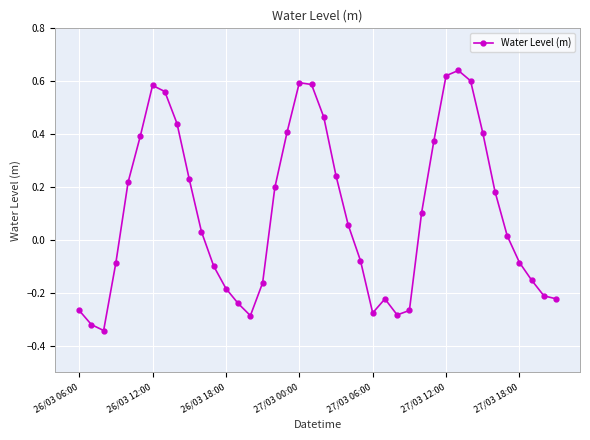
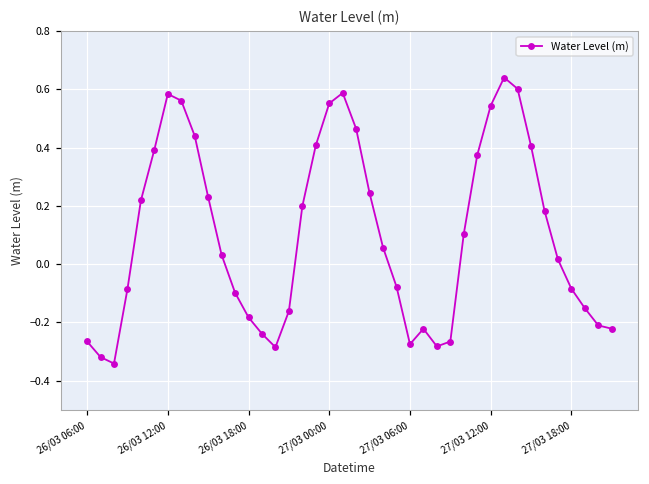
27/03 00:00: 0.59 -> 0.55
27/03 12:00: 0.62 -> 0.54
